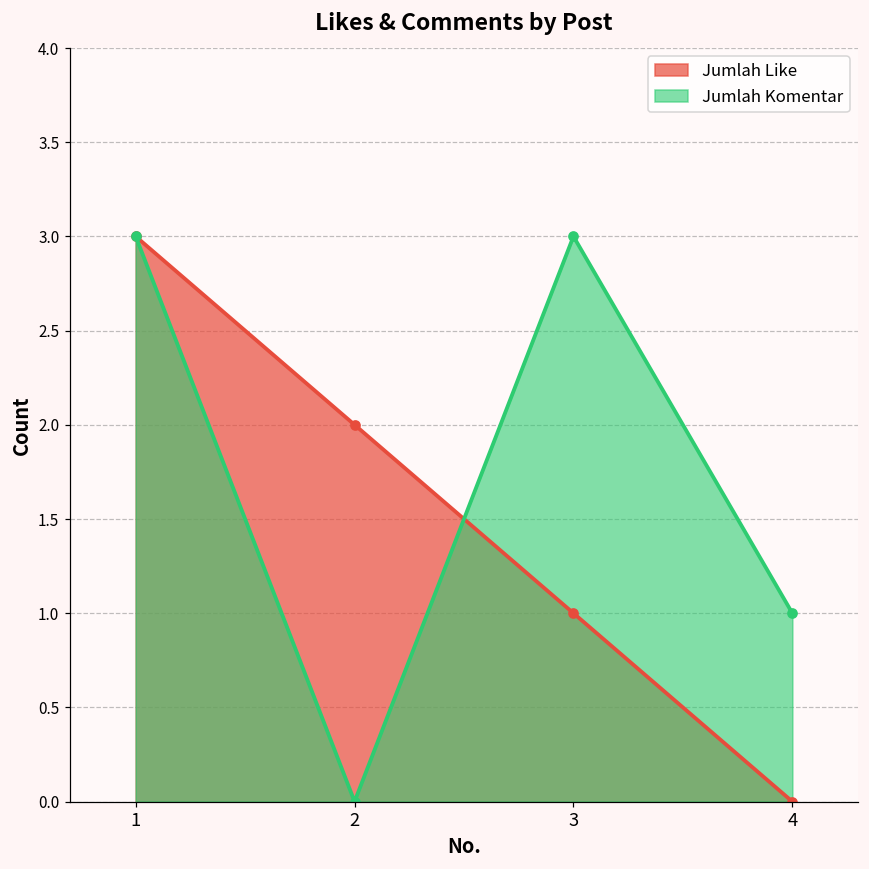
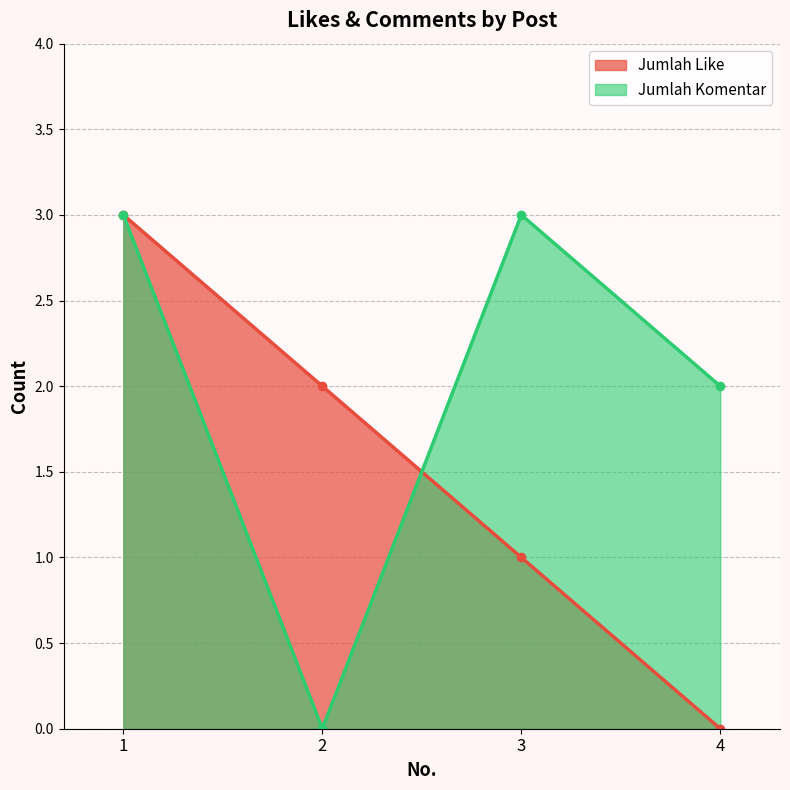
Jumlah Komentar, 4: 1 -> 2
